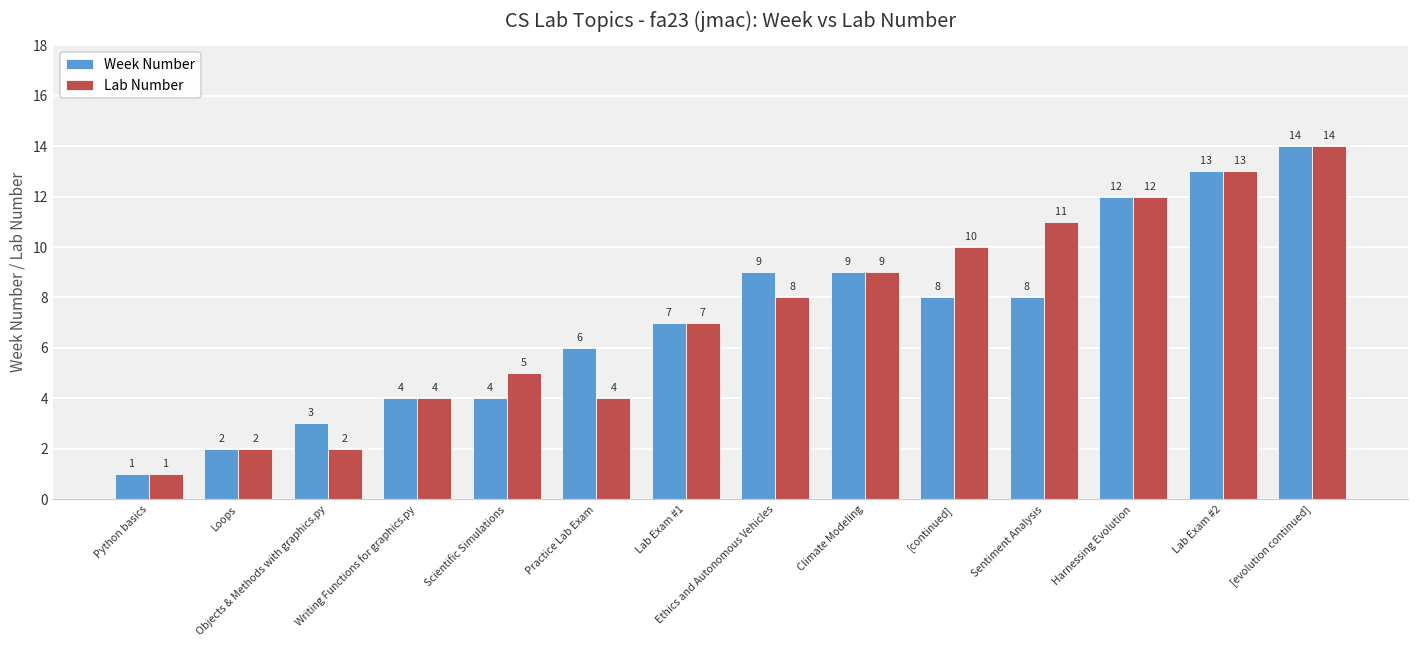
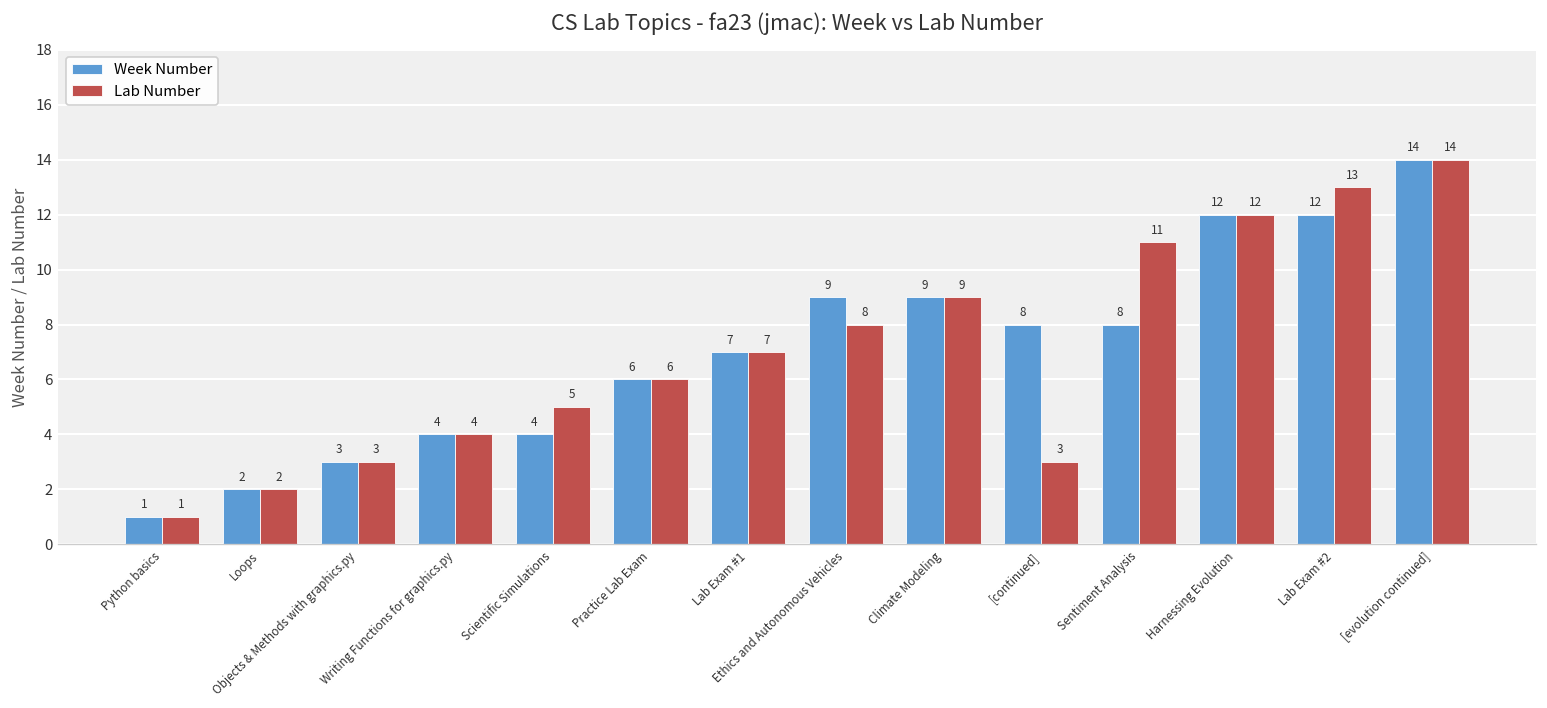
Lab Number, Objects & Methods with graphics.py: 2 -> 3
Lab Number, Practice Lab Exam: 4 -> 6
Lab Number, [continued]: 10 -> 3
Week Number, Lab Exam #2: 13 -> 12
